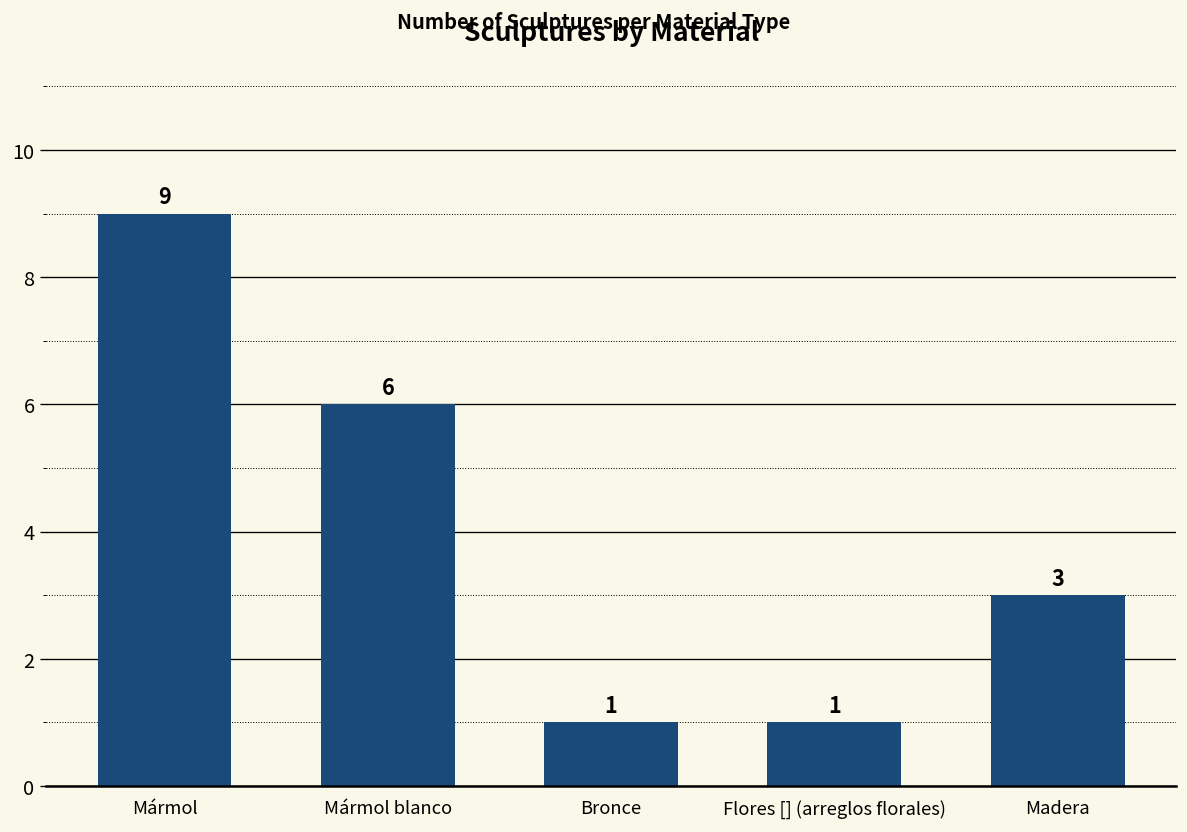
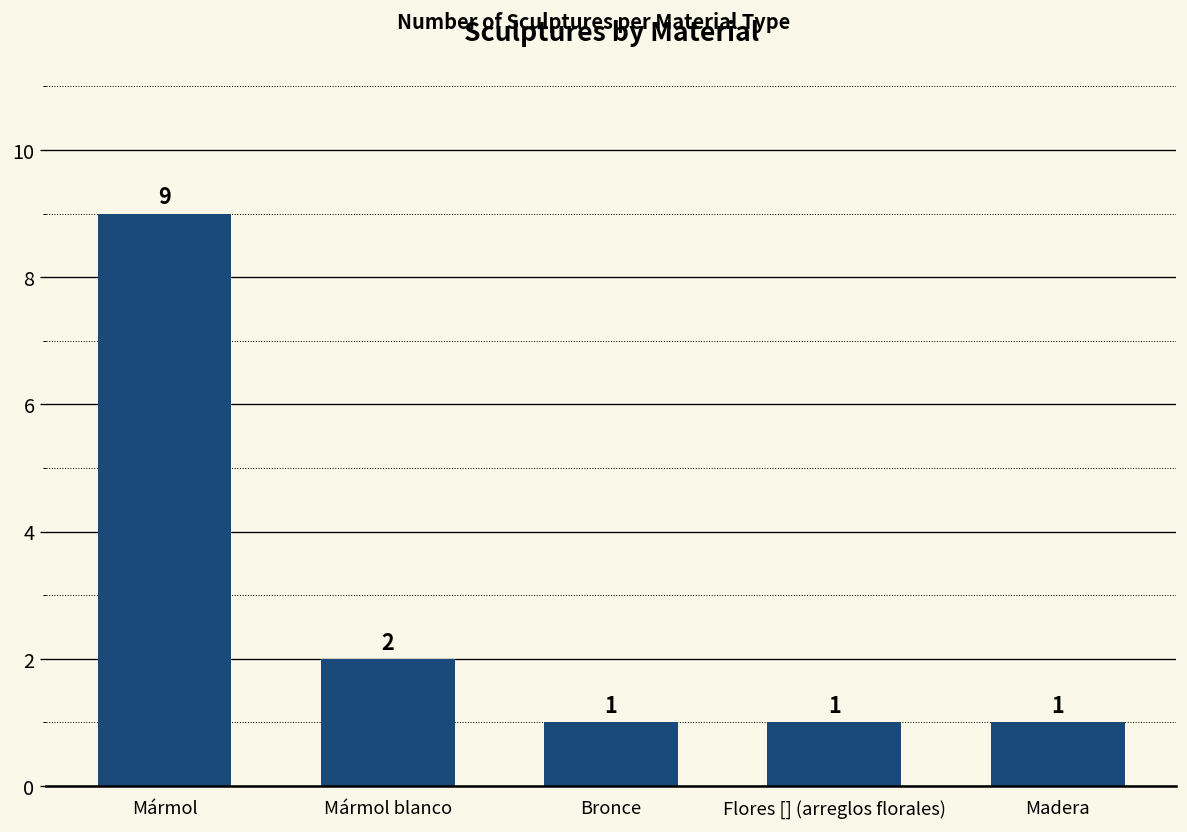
Mármol blanco: 6 -> 2
Madera: 3 -> 1
